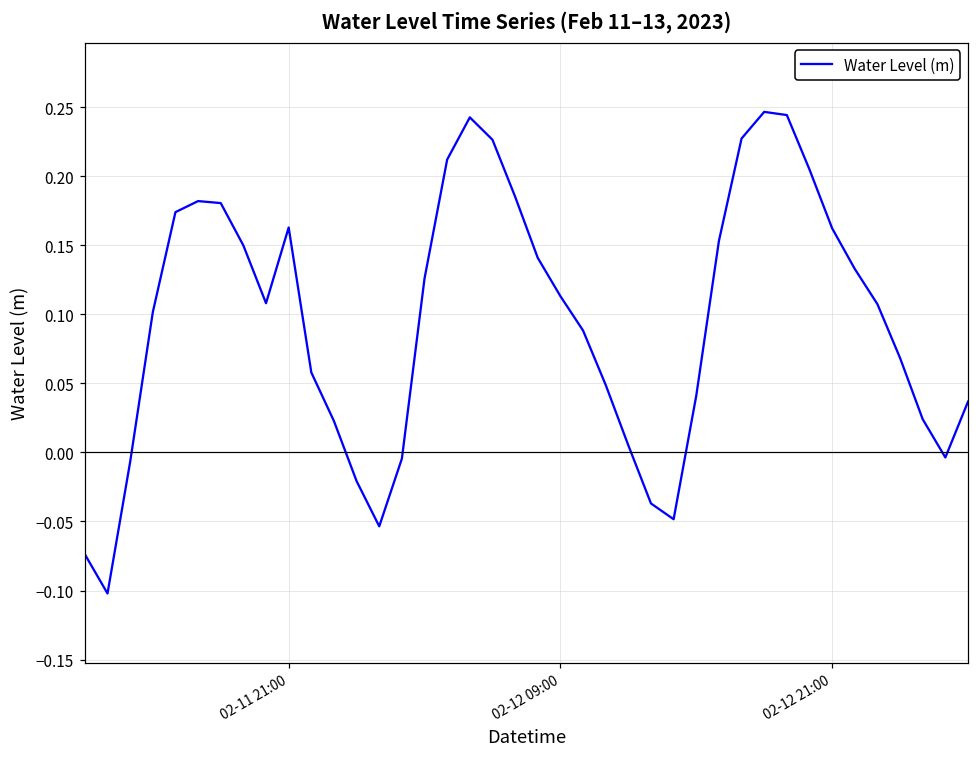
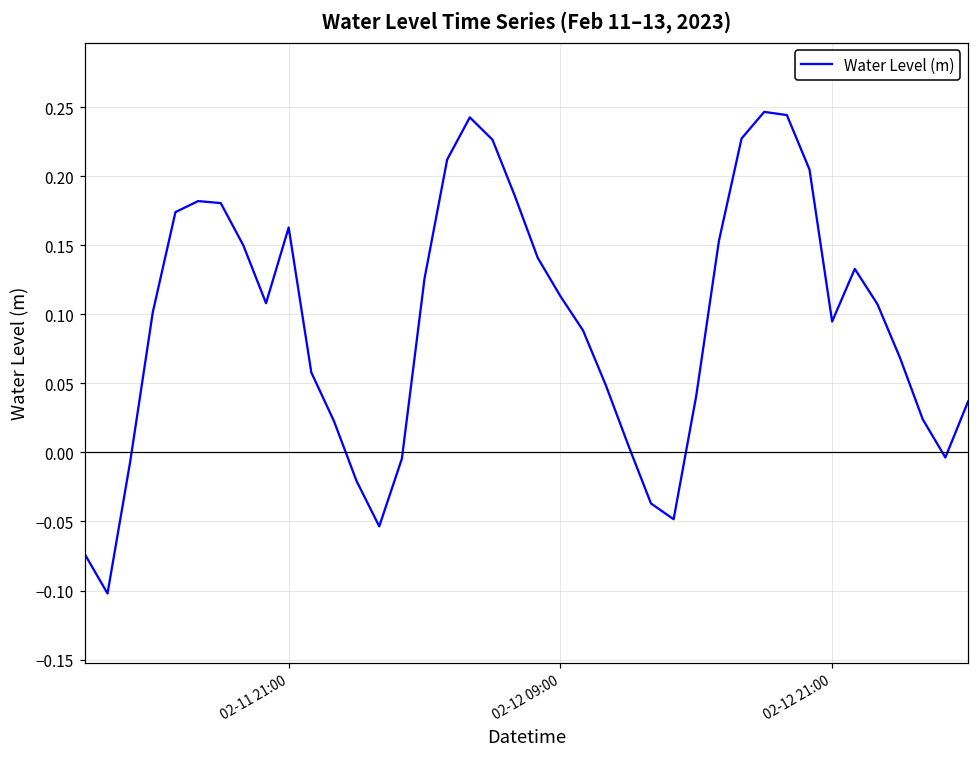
02-12 21:00: 0.162 -> 0.095
